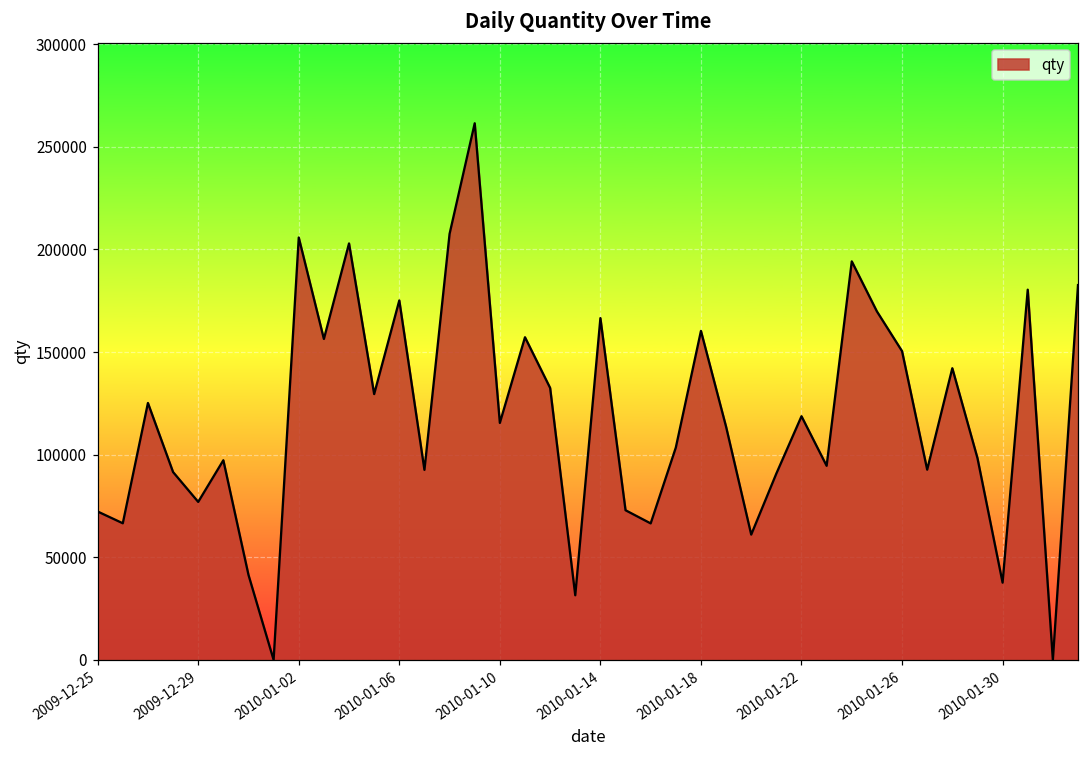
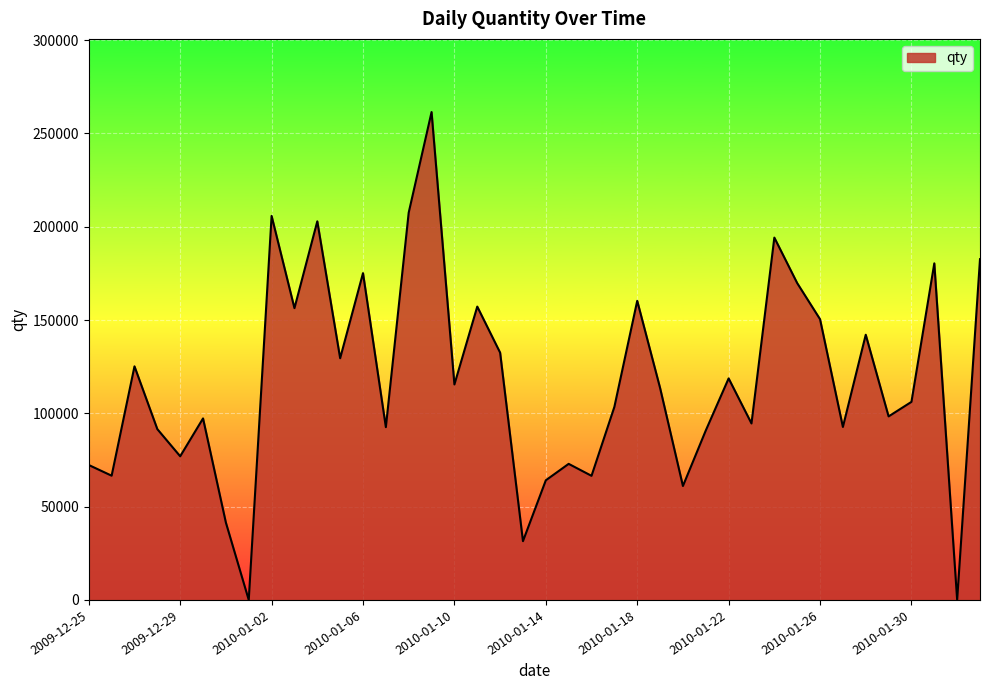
2010-01-14: 167000 -> 64000
2010-01-30: 38000 -> 106000
